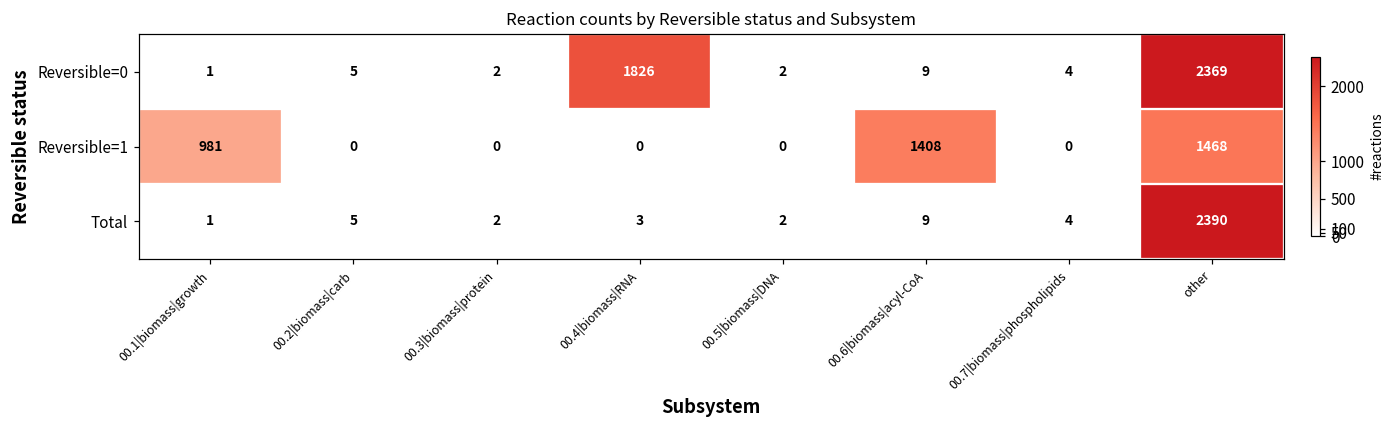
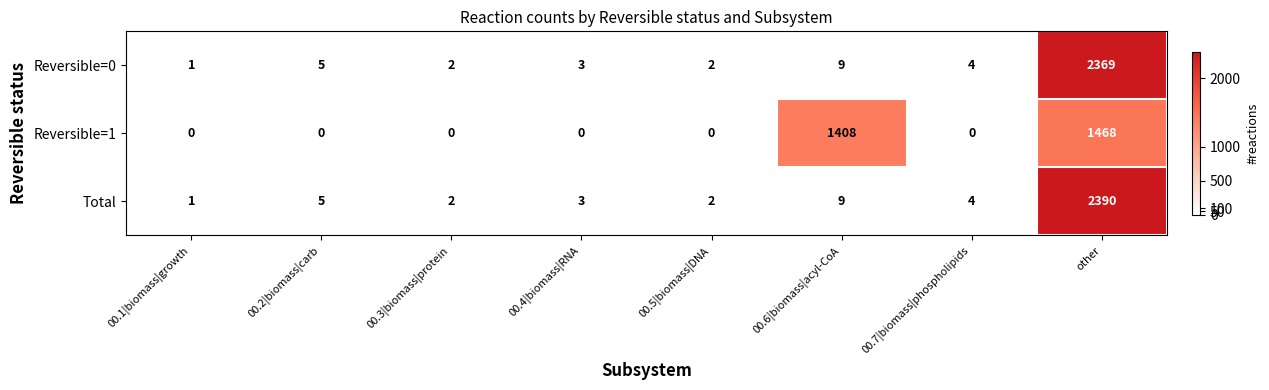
Reversible=0, 00.4|biomass|RNA: 1826 -> 3
Reversible=1, 00.1|biomass|growth: 981 -> 0
